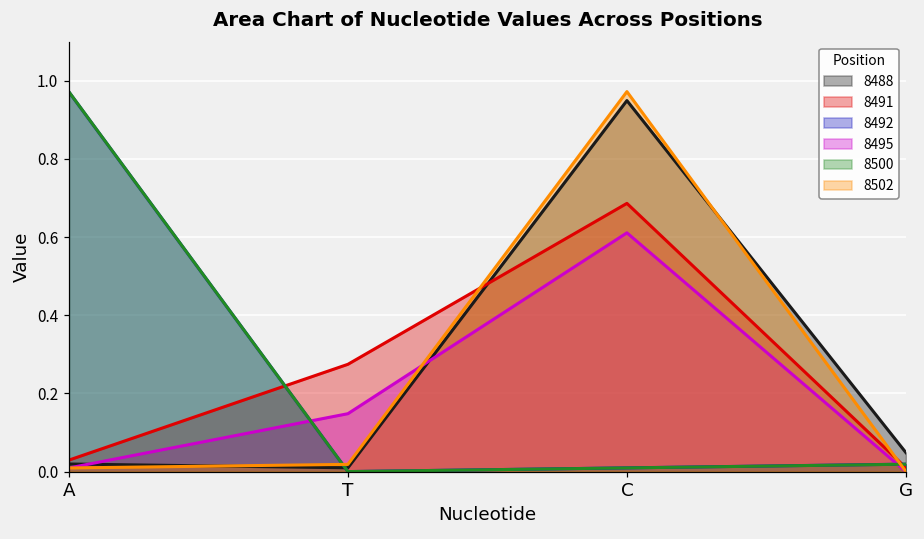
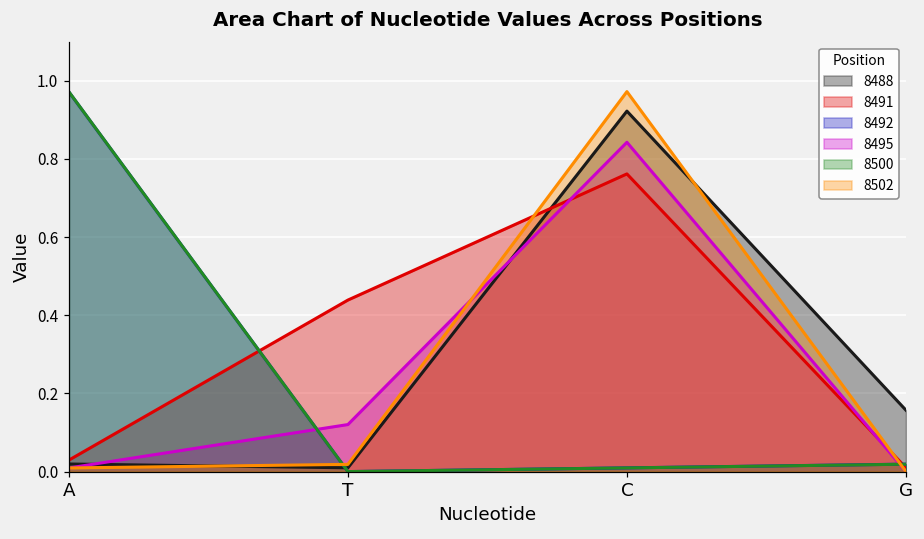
8491, T: 0.27 -> 0.44
8495, T: 0.15 -> 0.12
8488, C: 0.95 -> 0.92
8491, C: 0.69 -> 0.76
8495, C: 0.61 -> 0.84
8488, G: 0.05 -> 0.16
